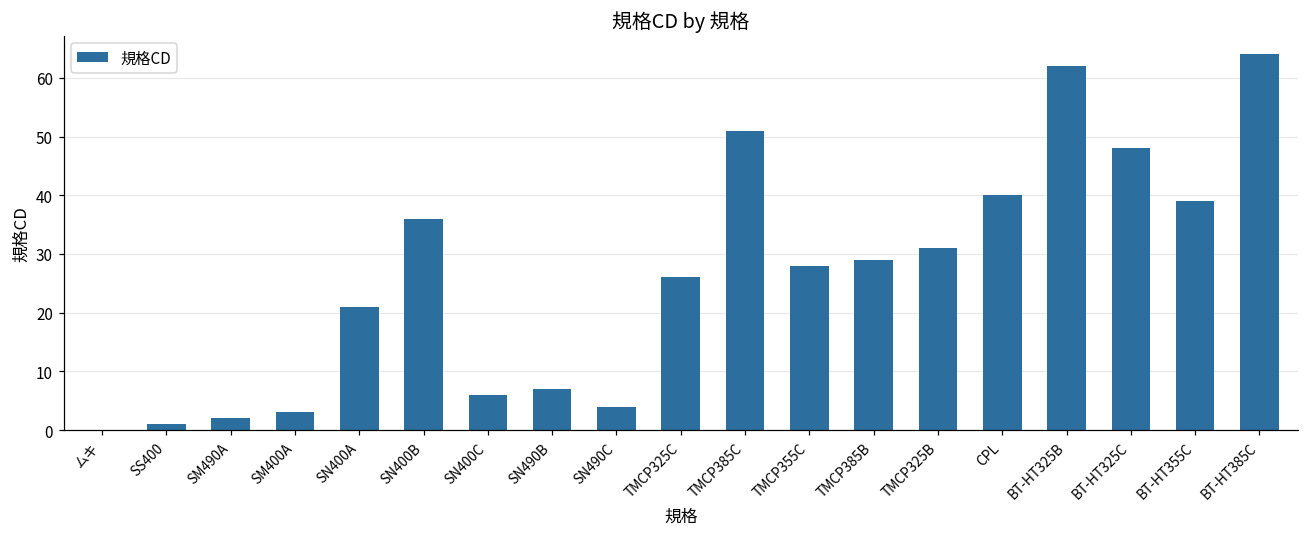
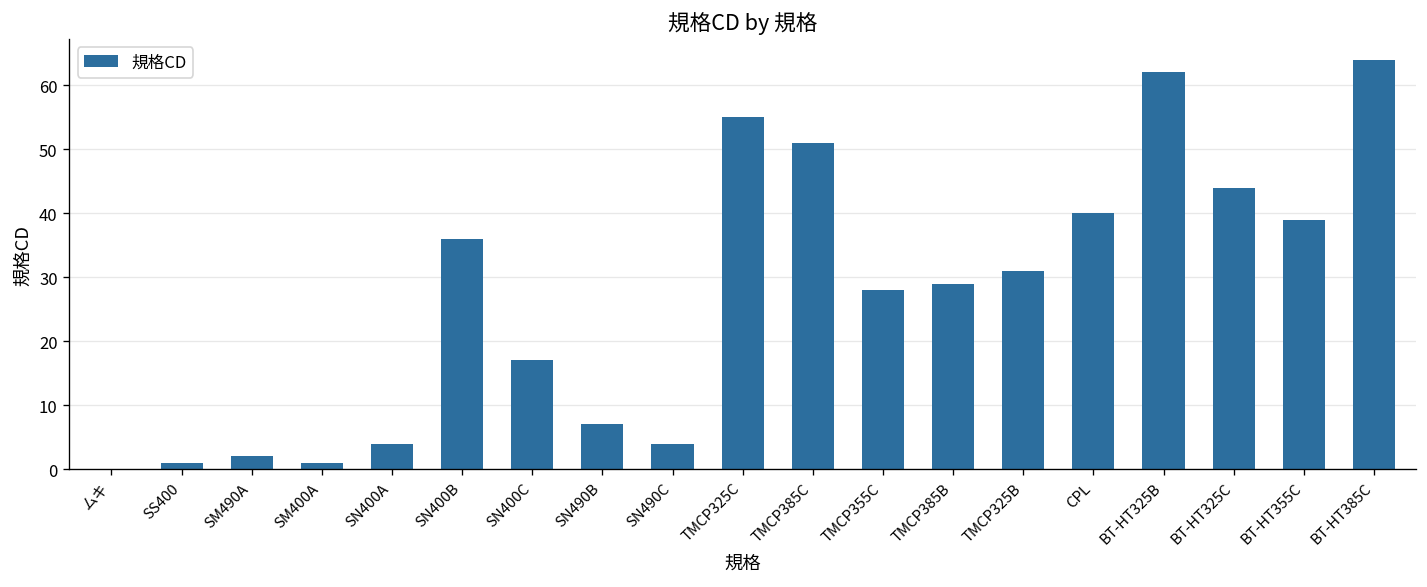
SM400A: 3 -> 1
SN400A: 21 -> 4
SN400C: 6 -> 17
TMCP325C: 26 -> 55
BT-HT325C: 48 -> 44
